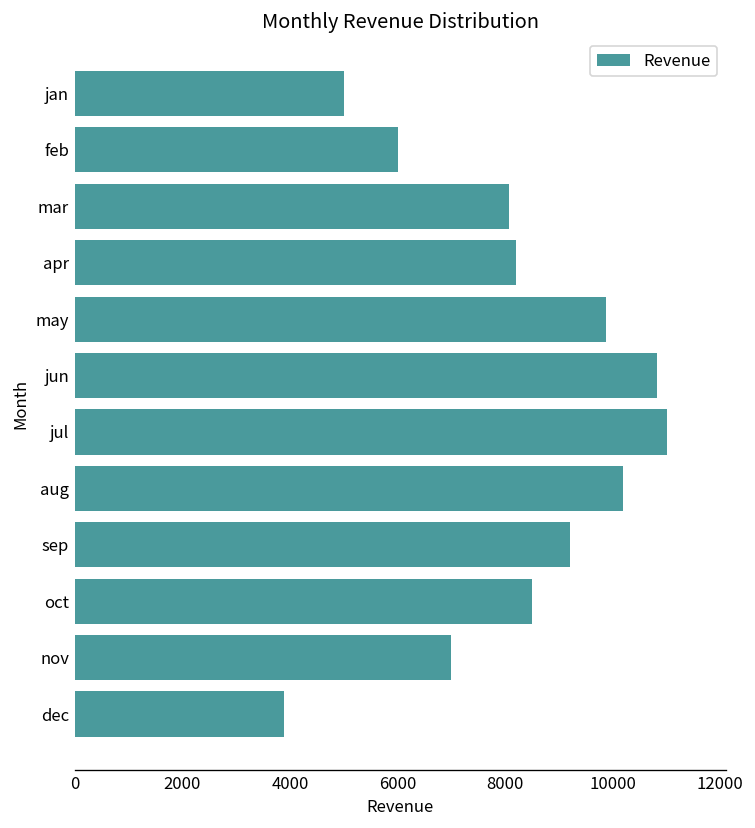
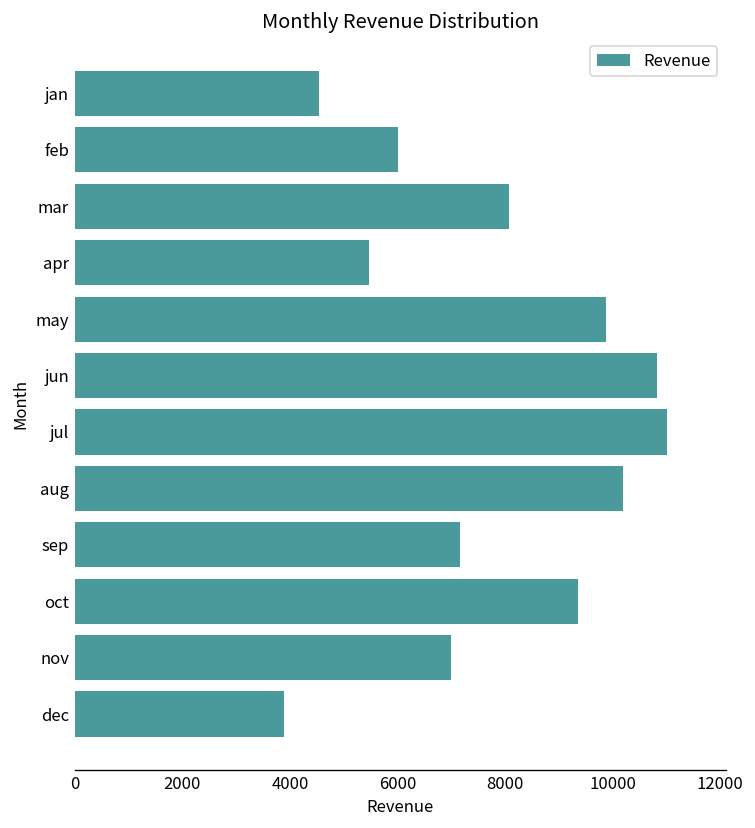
jan: 5000 -> 4500
apr: 8200 -> 5500
sep: 9200 -> 7200
oct: 8500 -> 9400
